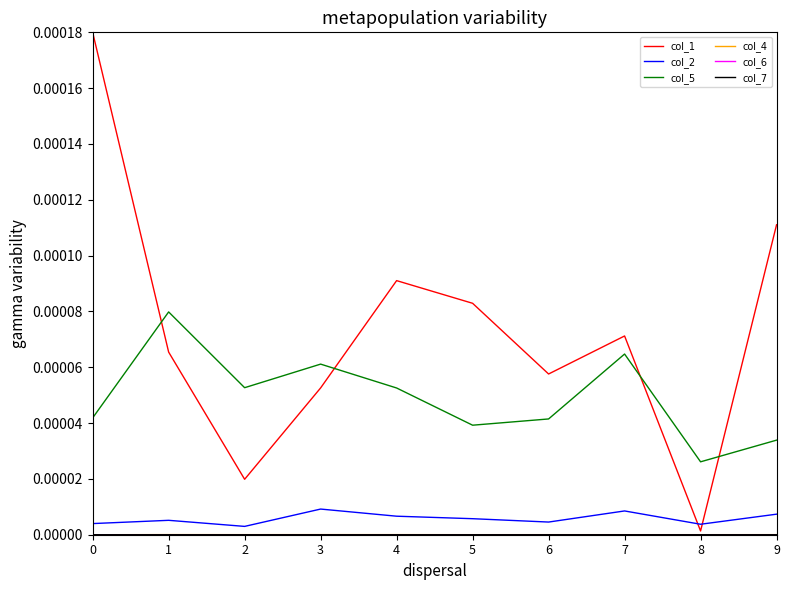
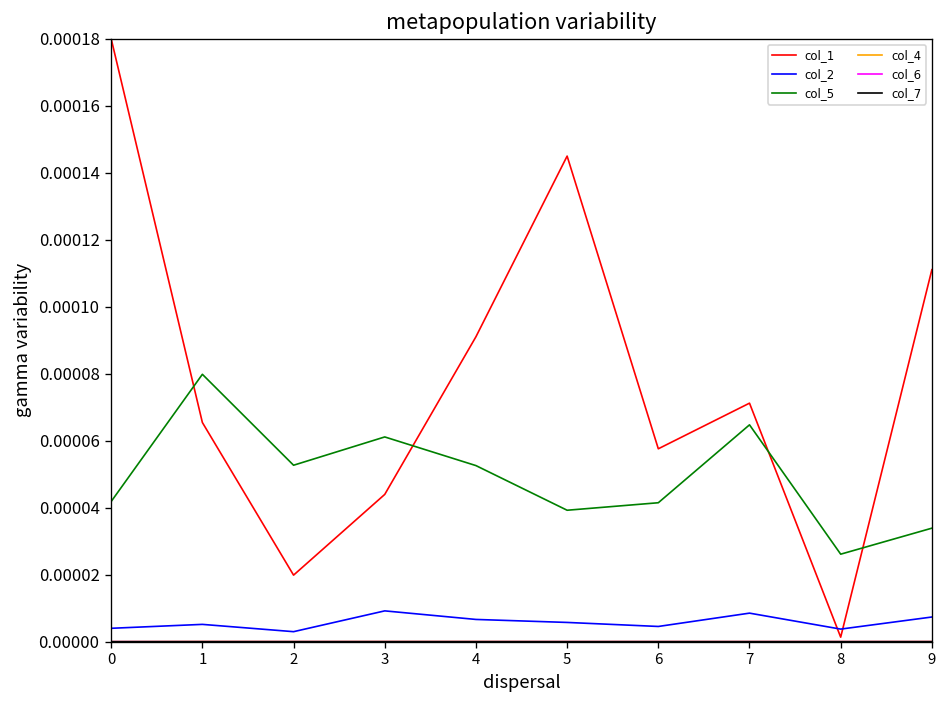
col_1, 3: 0.000053 -> 0.000044
col_1, 5: 0.000083 -> 0.000145
